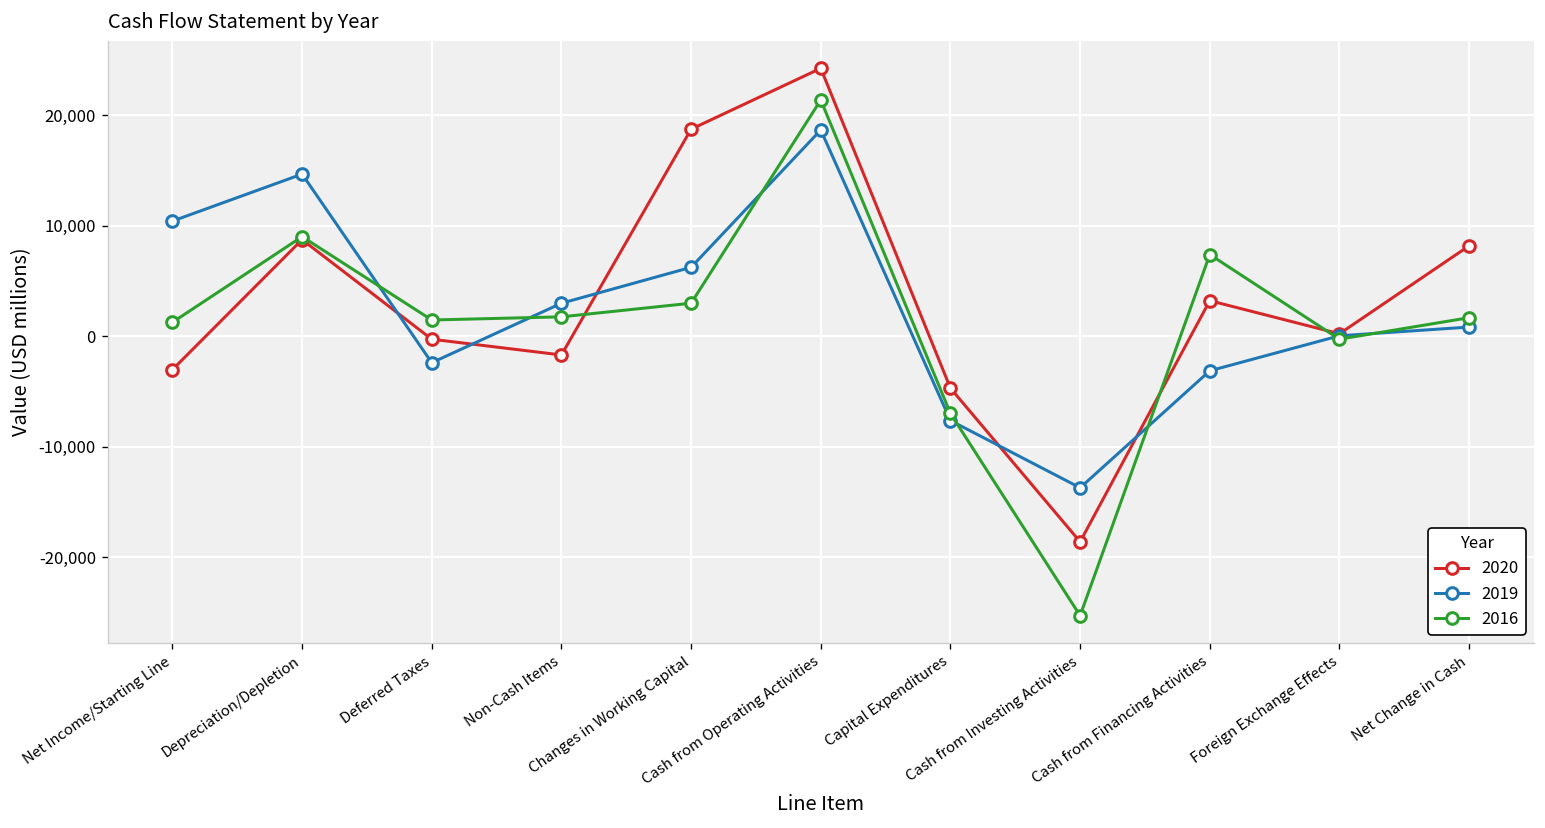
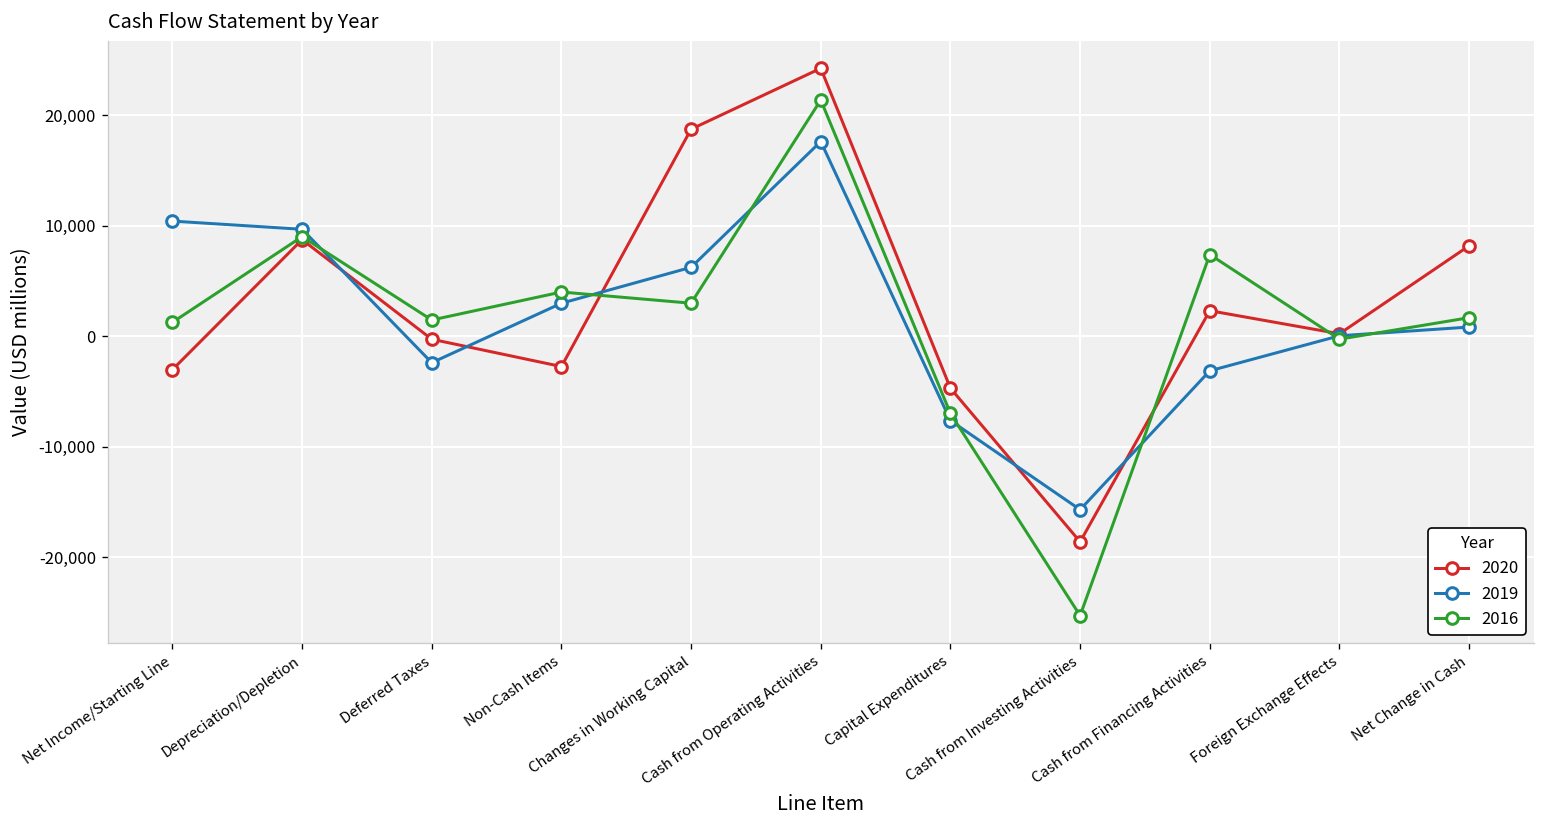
2019, Depreciation/Depletion: 15,000 -> 10,000
2020, Non-Cash Items: -2,000 -> -3,000
2016, Non-Cash Items: 2,000 -> 4,000
2019, Cash from Operating Activities: 19,000 -> 18,000
2019, Cash from Investing Activities: -14,000 -> -16,000
2020, Cash from Financing Activities: 3,000 -> 2,000
